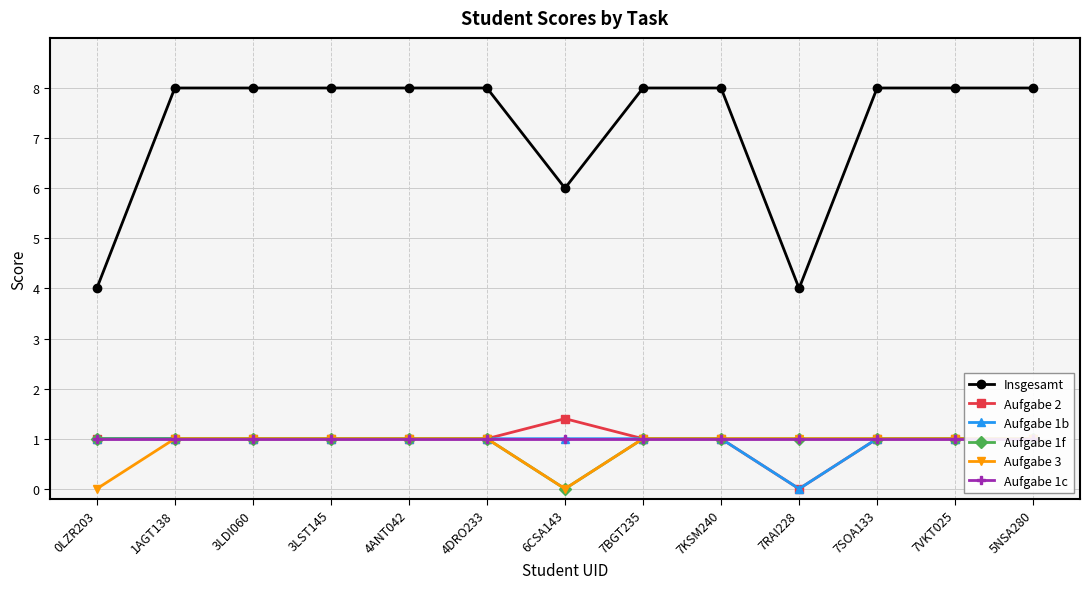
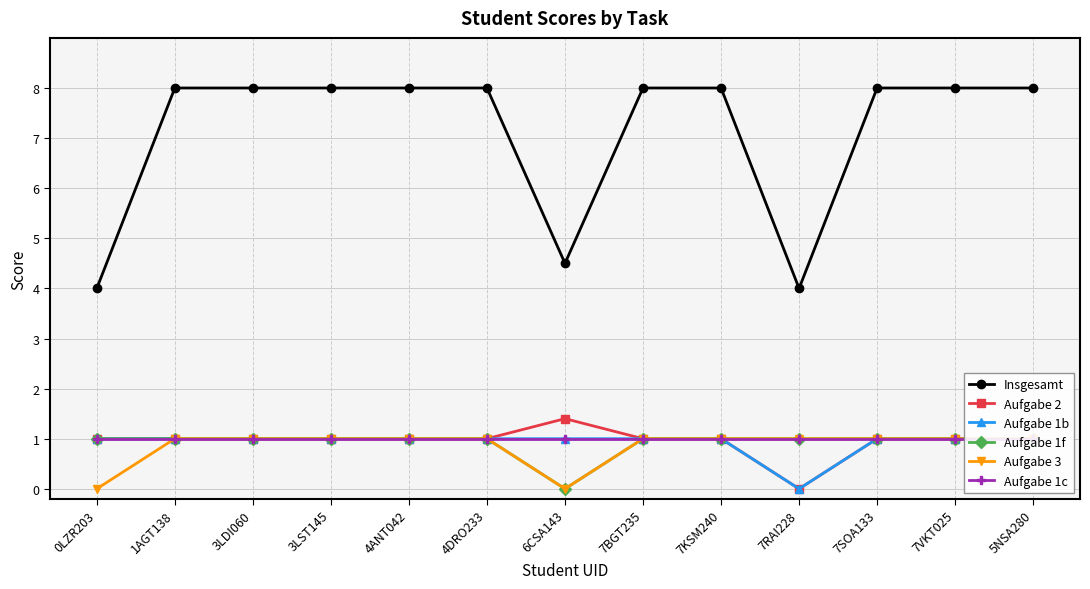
Insgesamt, 6CSA143: 6.0 -> 4.5
